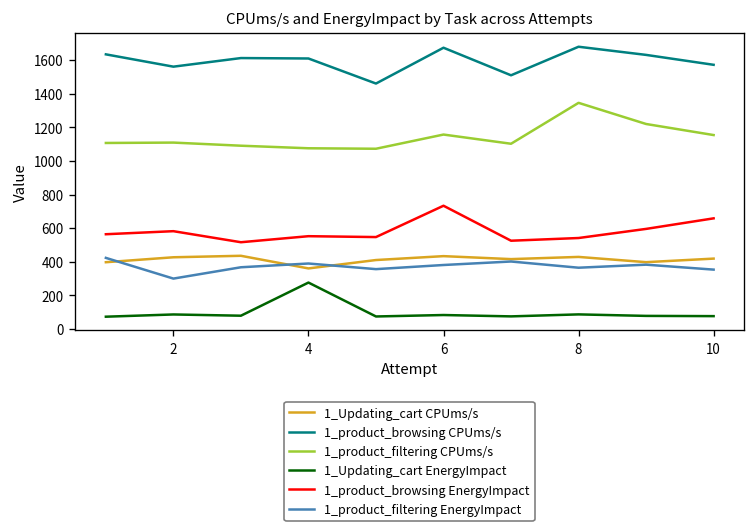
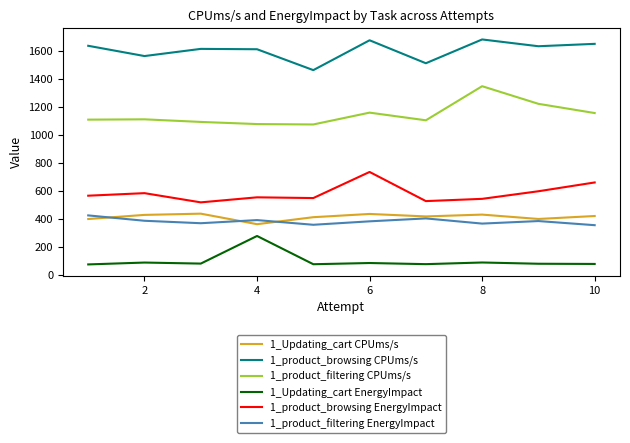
1_product_filtering EnergyImpact, 2: 300 -> 380
1_product_browsing CPUms/s, 10: 1570 -> 1650
